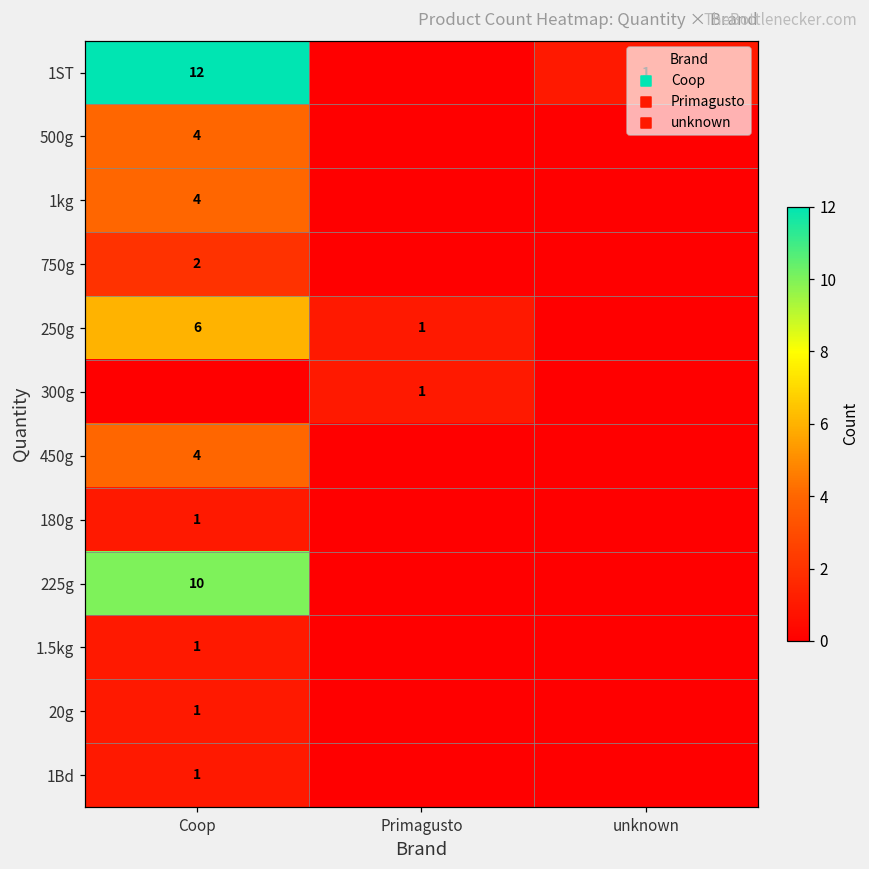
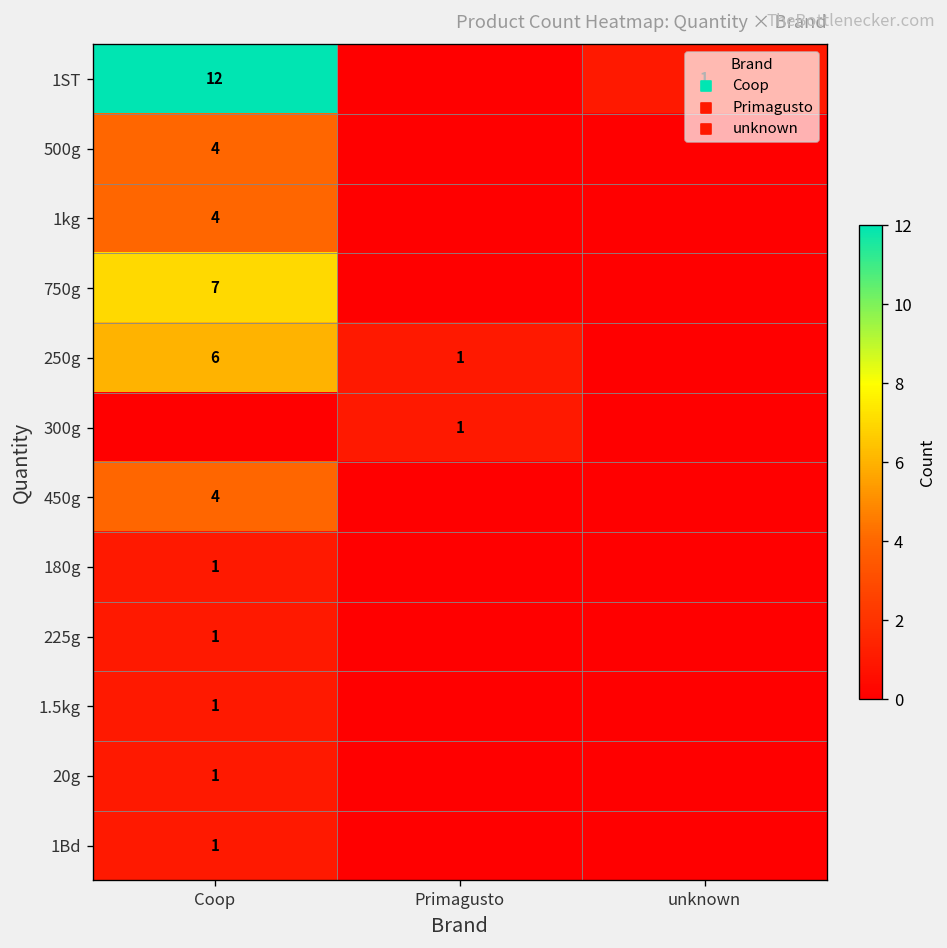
750g, Coop: 2 -> 7
225g, Coop: 10 -> 1
